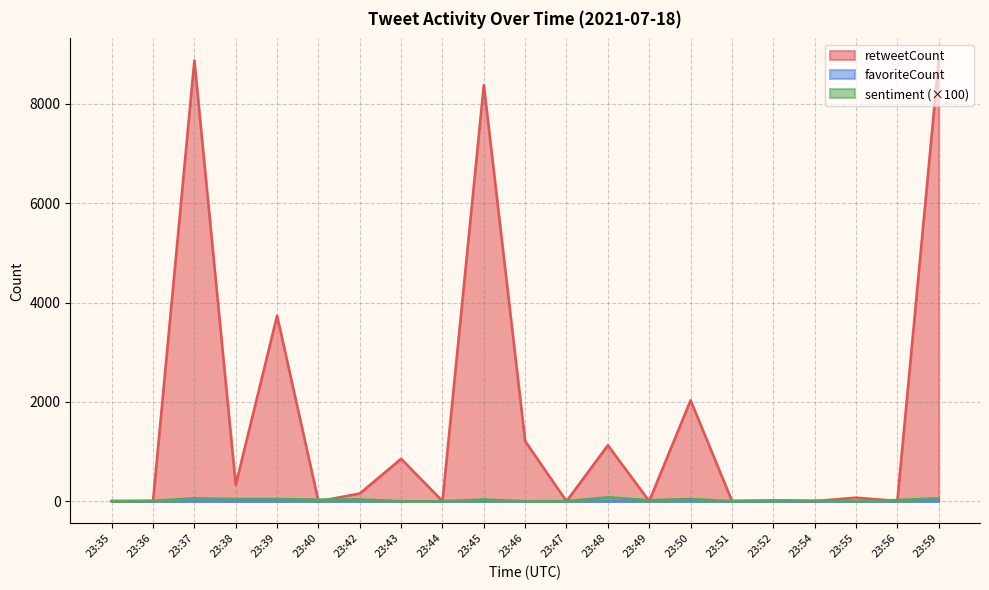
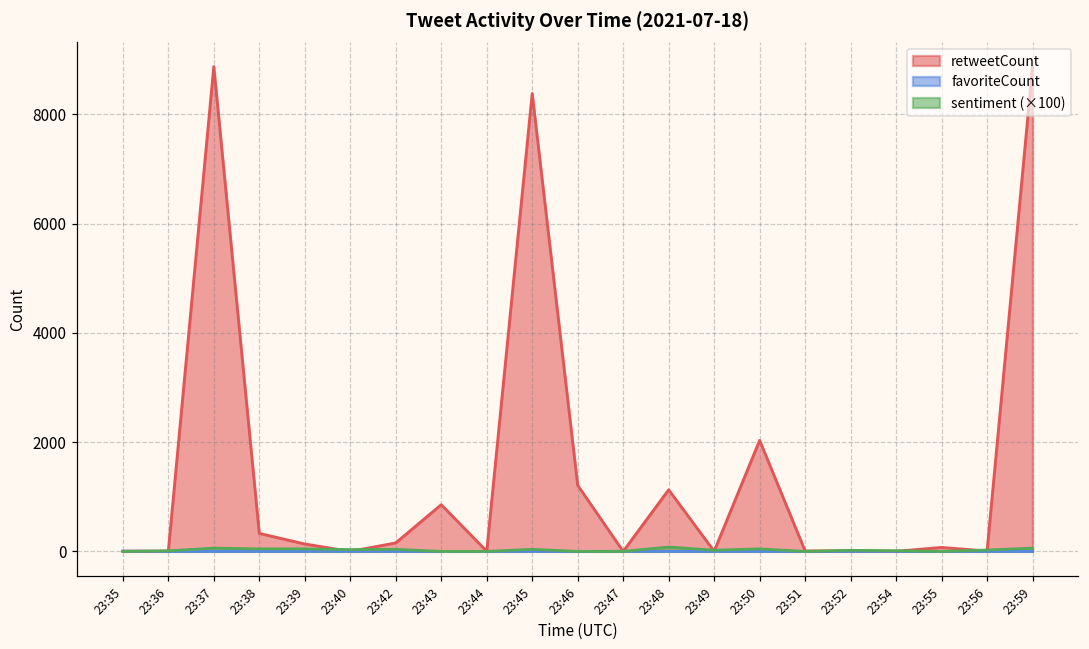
retweetCount, 23:39: 3700 -> 100
